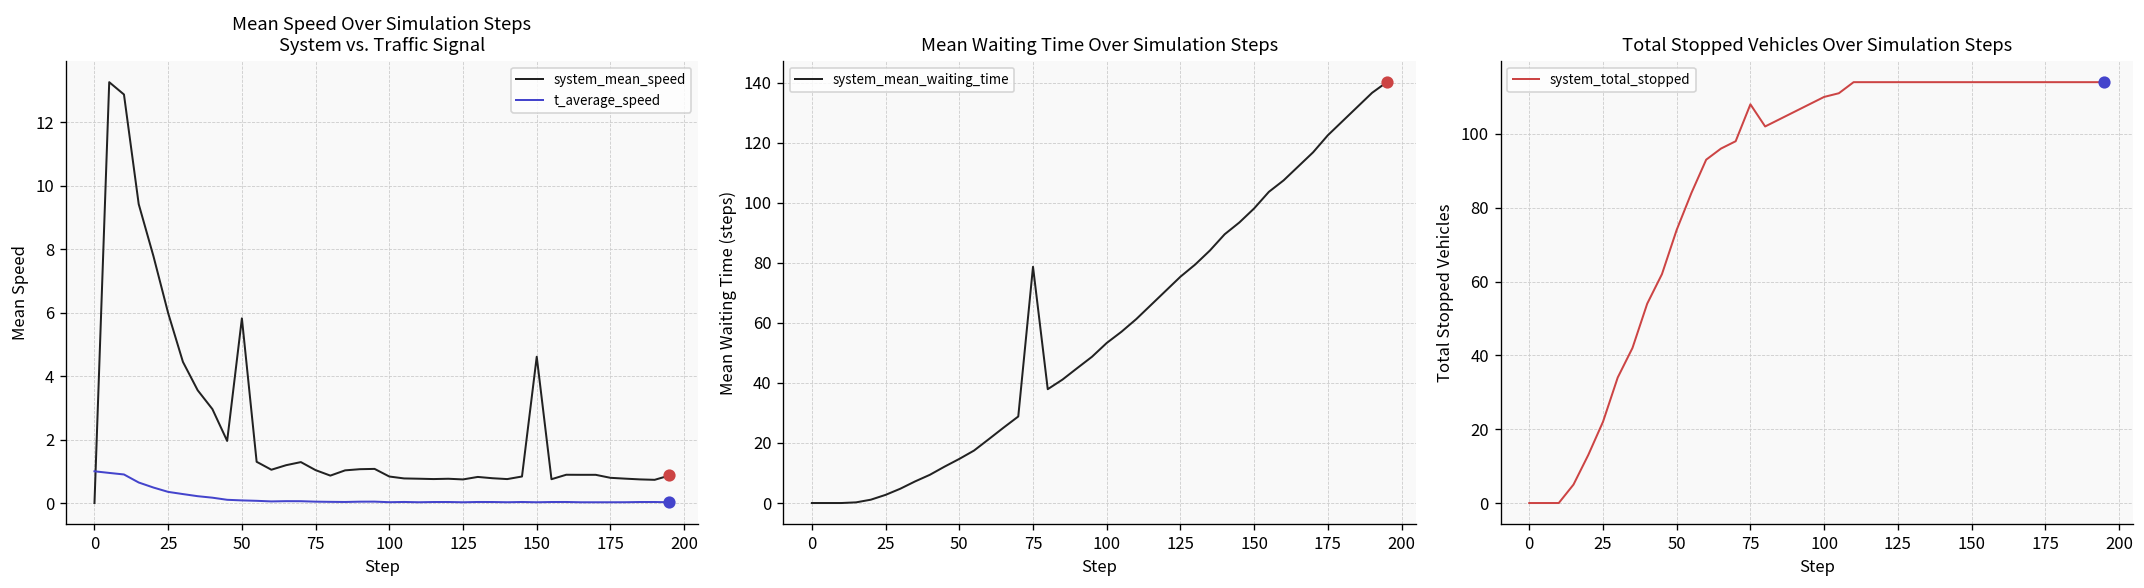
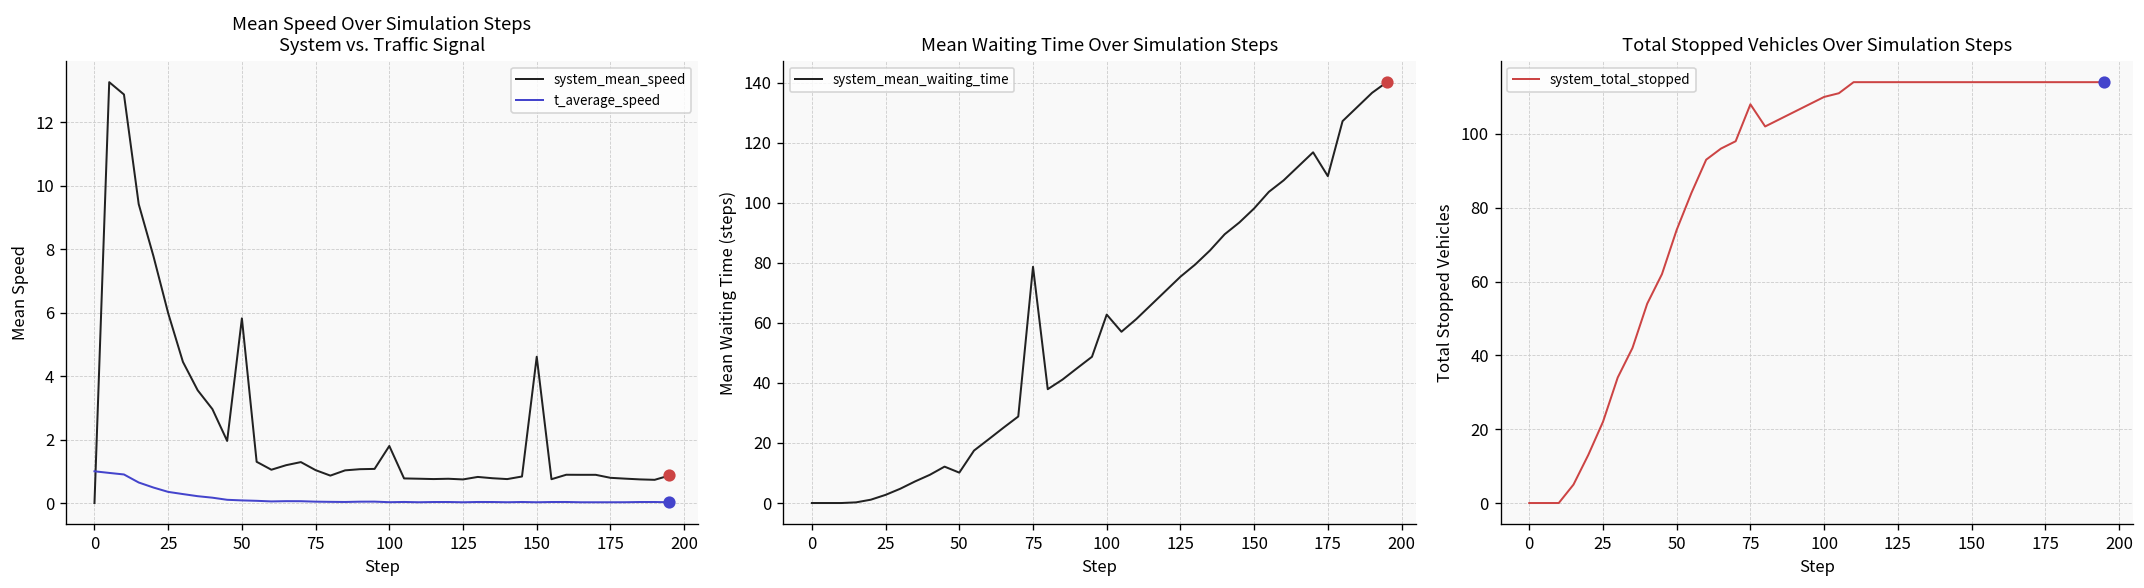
Mean Speed Over Simulation Steps System vs. Traffic Signal, system_mean_speed, 100: 0.8 -> 1.8
Mean Waiting Time Over Simulation Steps, system_mean_waiting_time, 50: 15 -> 10
Mean Waiting Time Over Simulation Steps, system_mean_waiting_time, 100: 53 -> 63
Mean Waiting Time Over Simulation Steps, system_mean_waiting_time, 175: 122 -> 109
